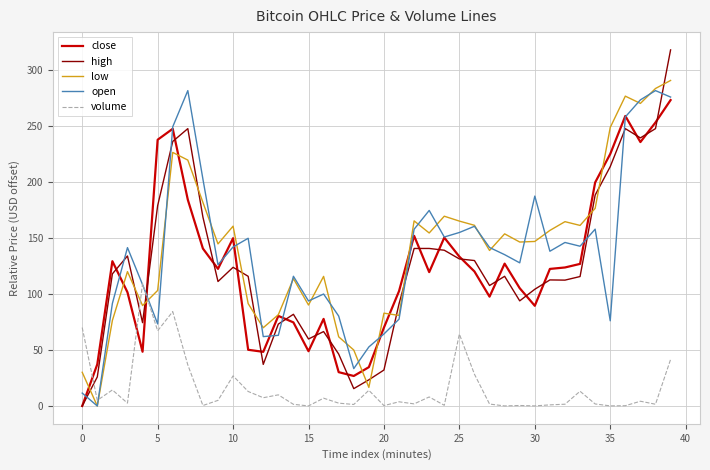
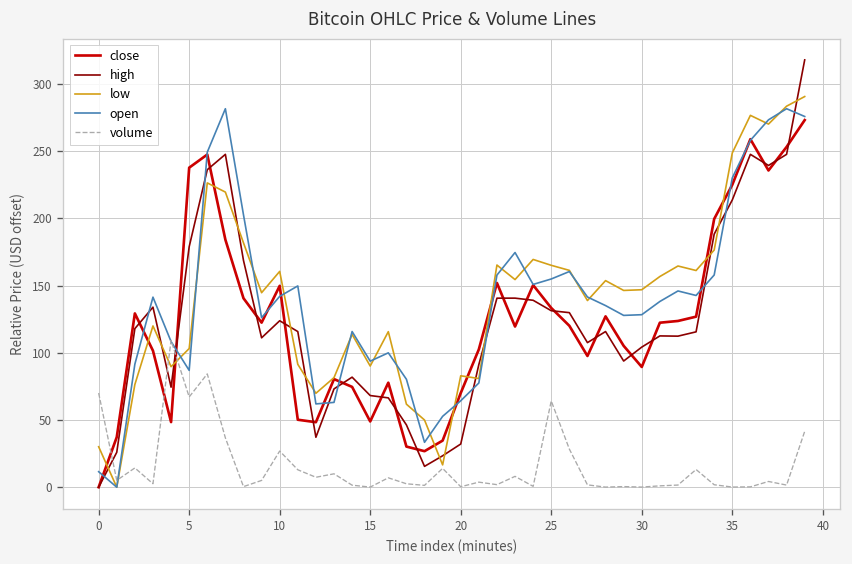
open, 5: 73 -> 87
high, 15: 60 -> 68
open, 30: 187 -> 128
open, 35: 76 -> 230
